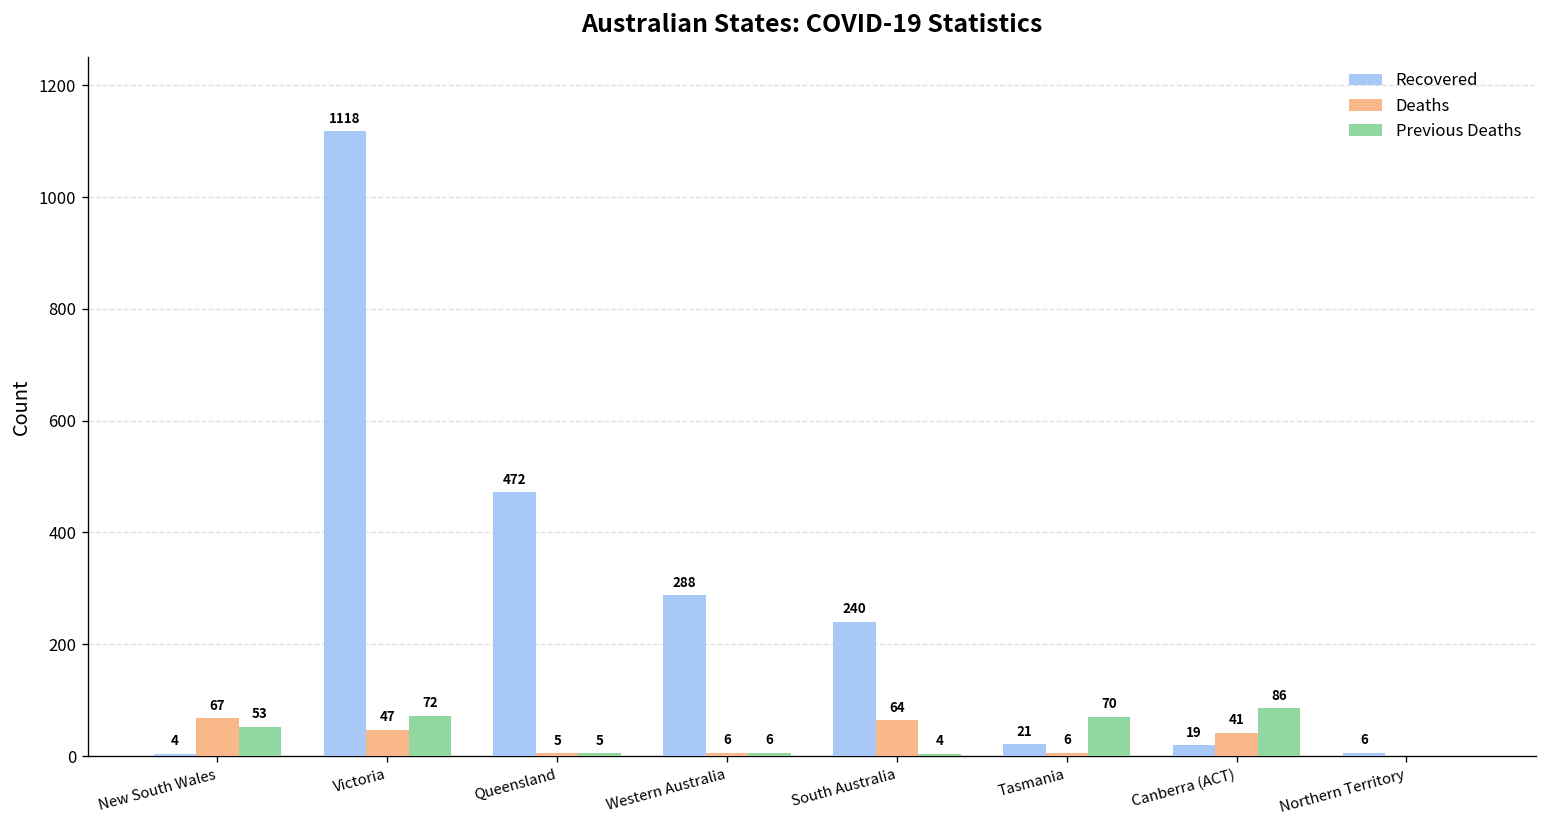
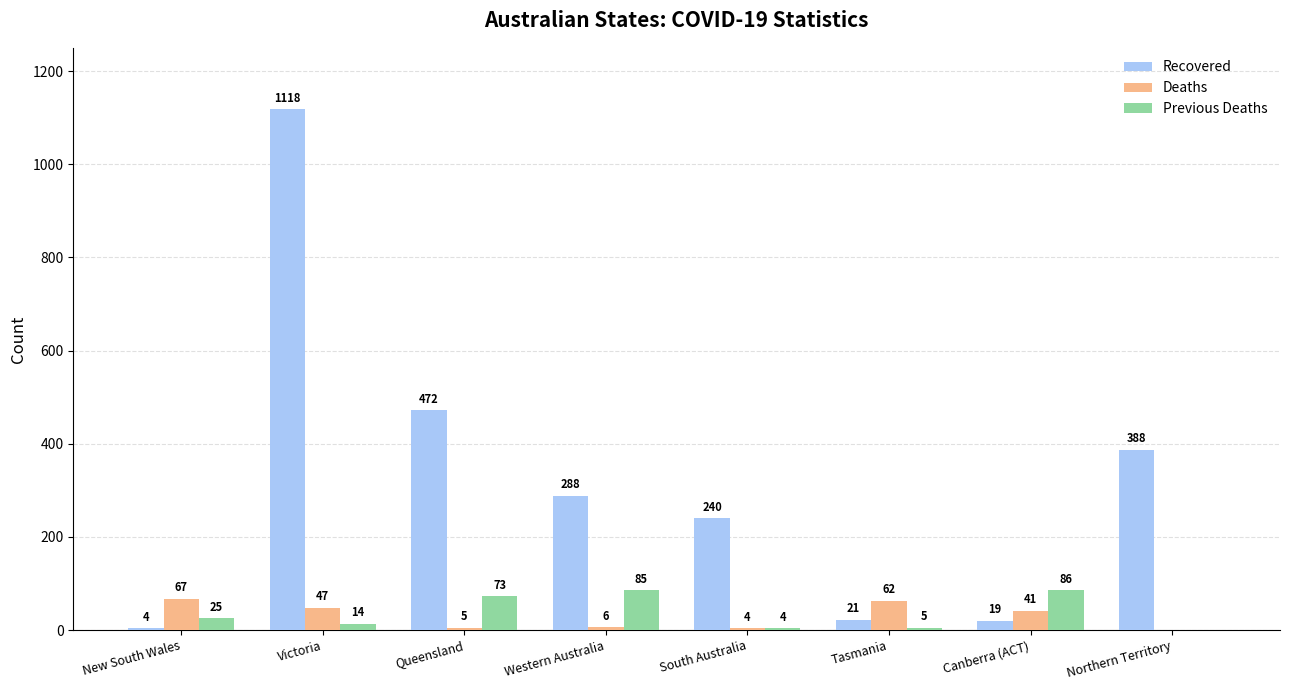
Previous Deaths, New South Wales: 53 -> 25
Previous Deaths, Victoria: 72 -> 14
Previous Deaths, Queensland: 5 -> 73
Previous Deaths, Western Australia: 6 -> 85
Deaths, South Australia: 64 -> 4
Deaths, Tasmania: 6 -> 62
Previous Deaths, Tasmania: 70 -> 5
Recovered, Northern Territory: 6 -> 388
